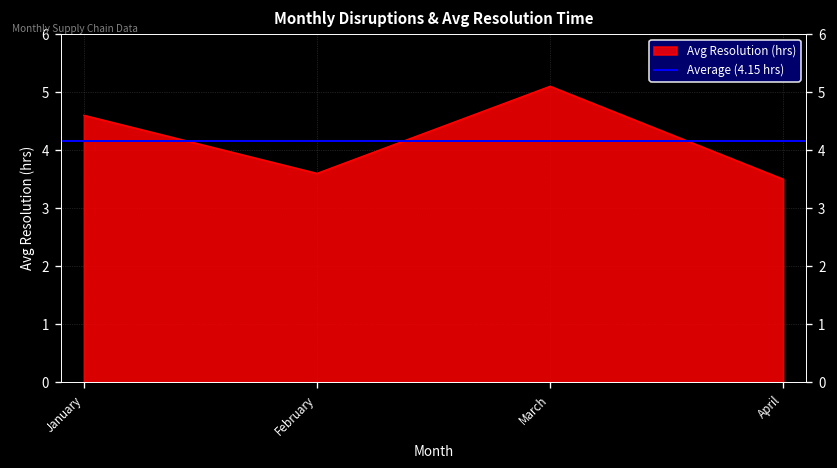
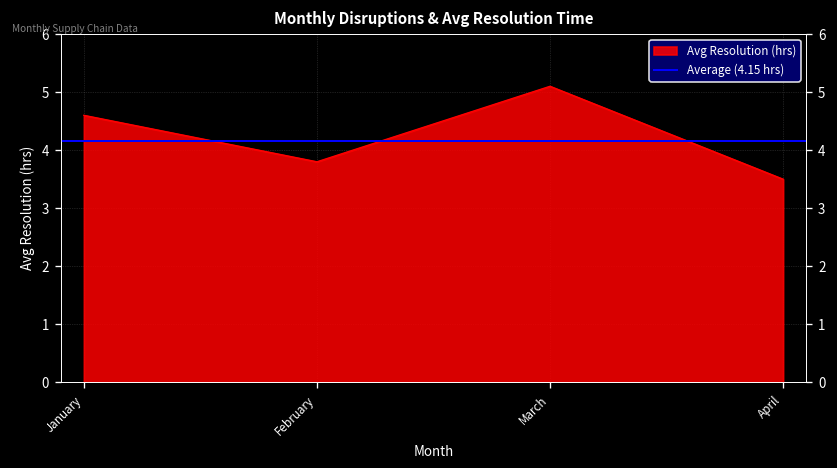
February: 3.6 -> 3.8
